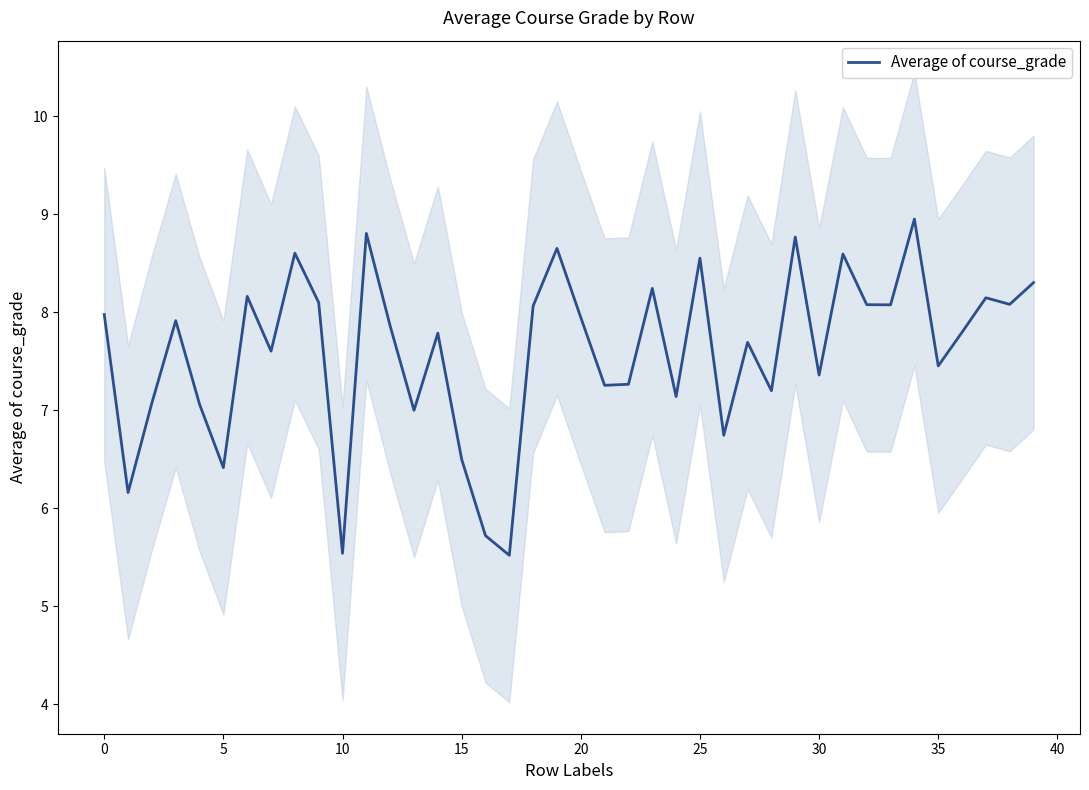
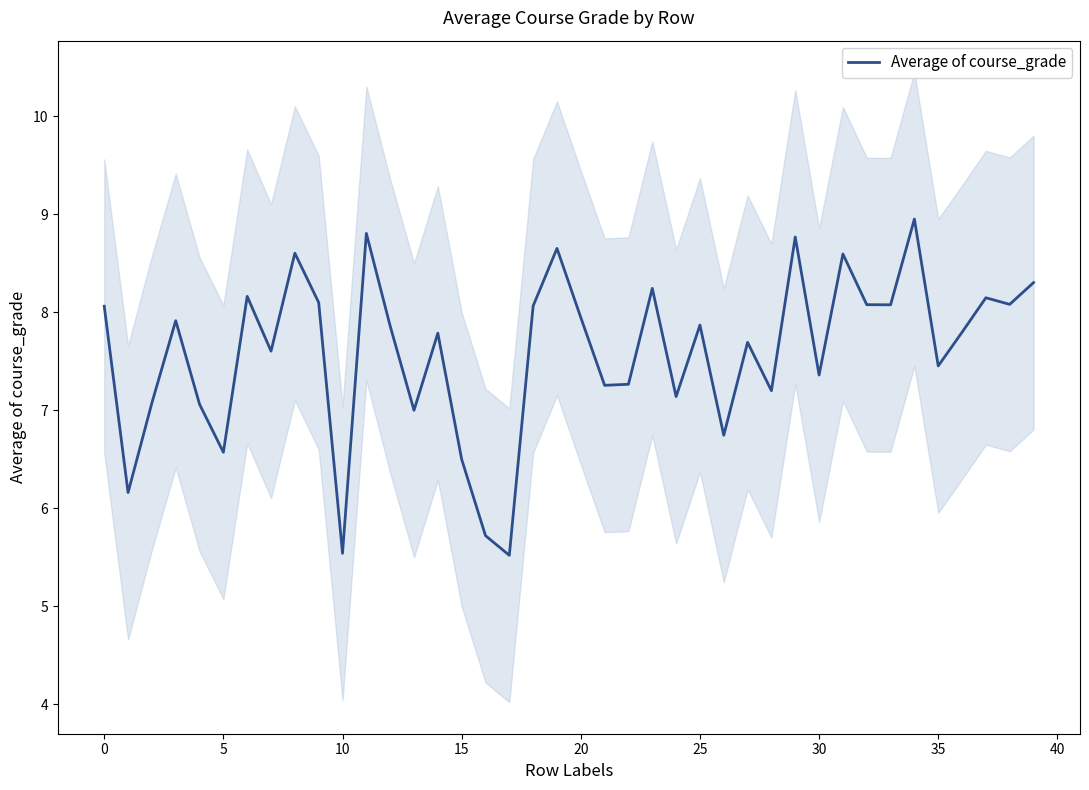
Average of course_grade, 0: 8.0 -> 8.1
Average of course_grade, 5: 6.4 -> 6.6
Average of course_grade, 25: 8.6 -> 7.9
